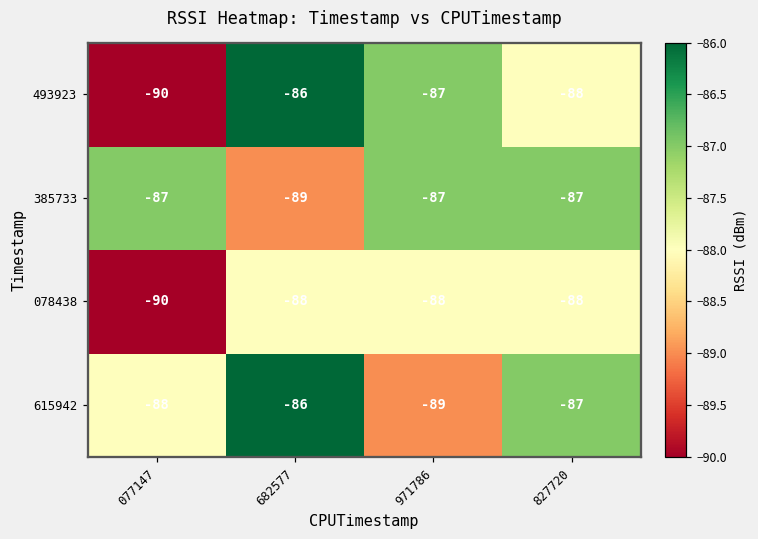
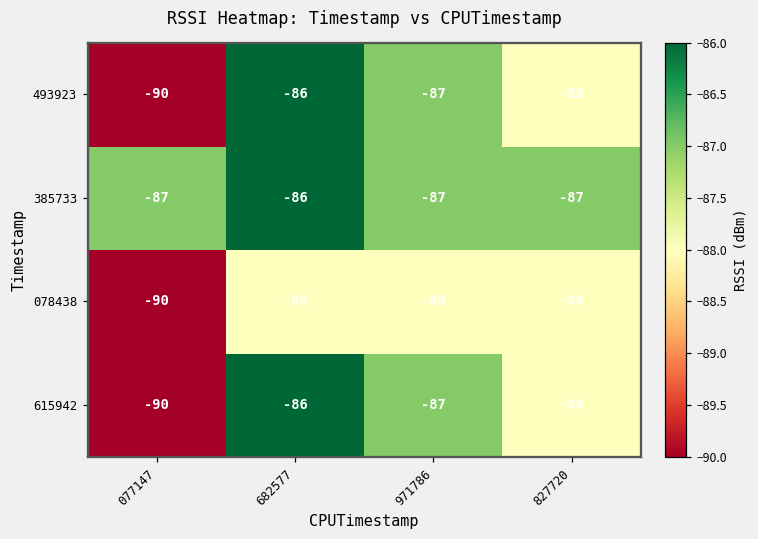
385733, 682577: -89 -> -86
615942, 077147: -88 -> -90
615942, 971786: -89 -> -87
615942, 827720: -87 -> -88
